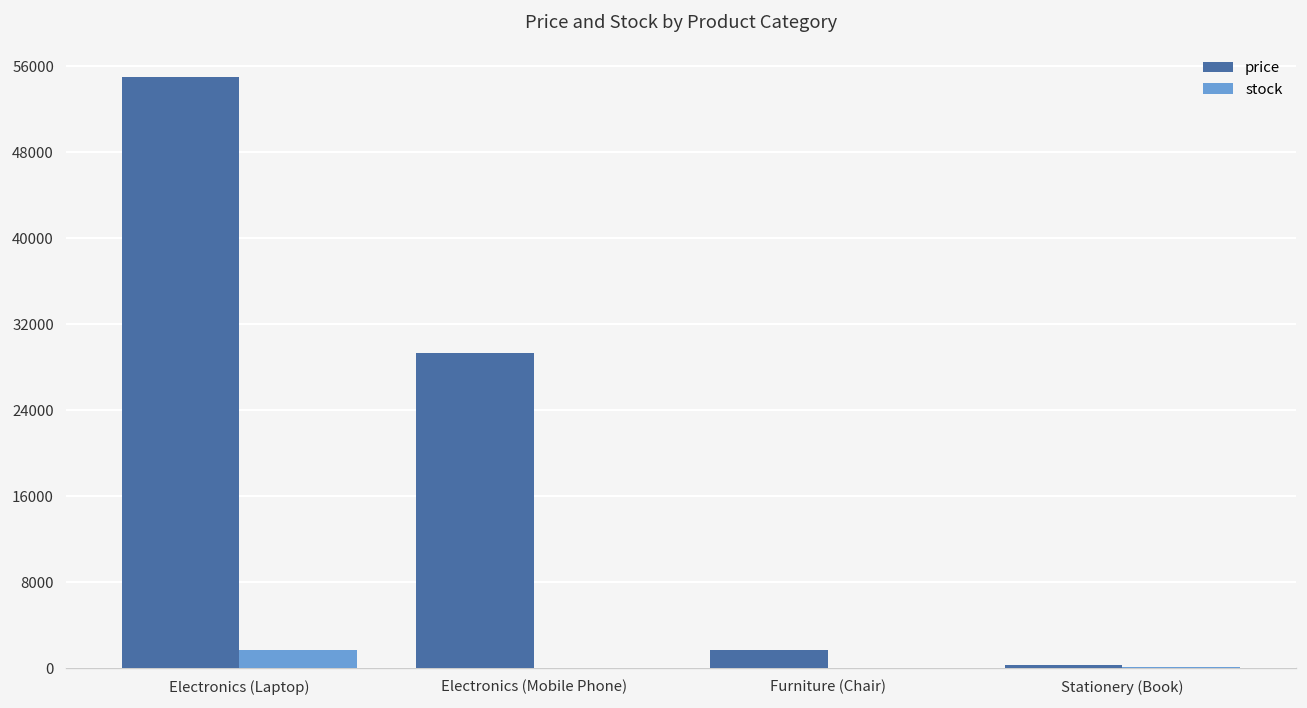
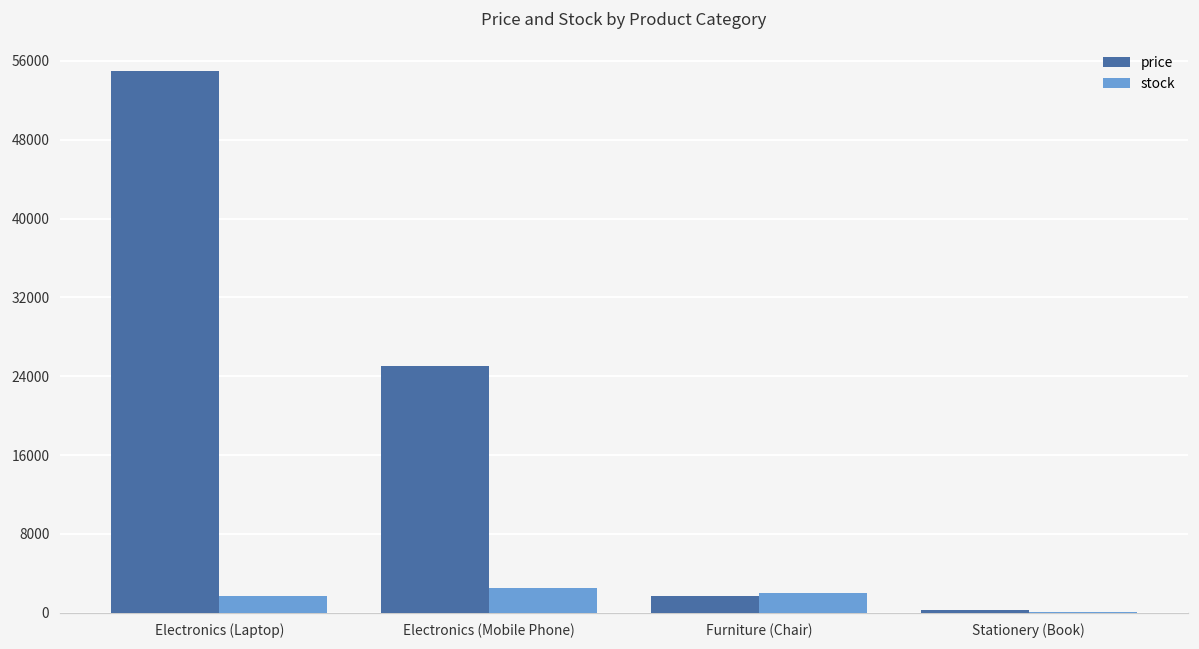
price, Electronics (Mobile Phone): 29000 -> 25000
stock, Electronics (Mobile Phone): 0 -> 3000
stock, Furniture (Chair): 0 -> 2000
